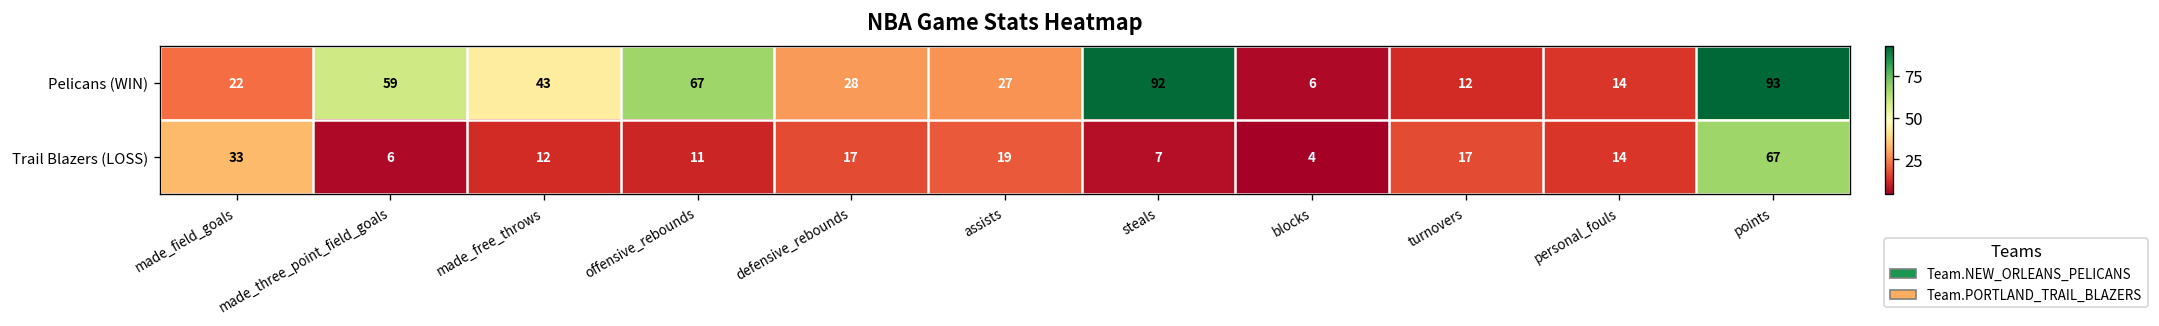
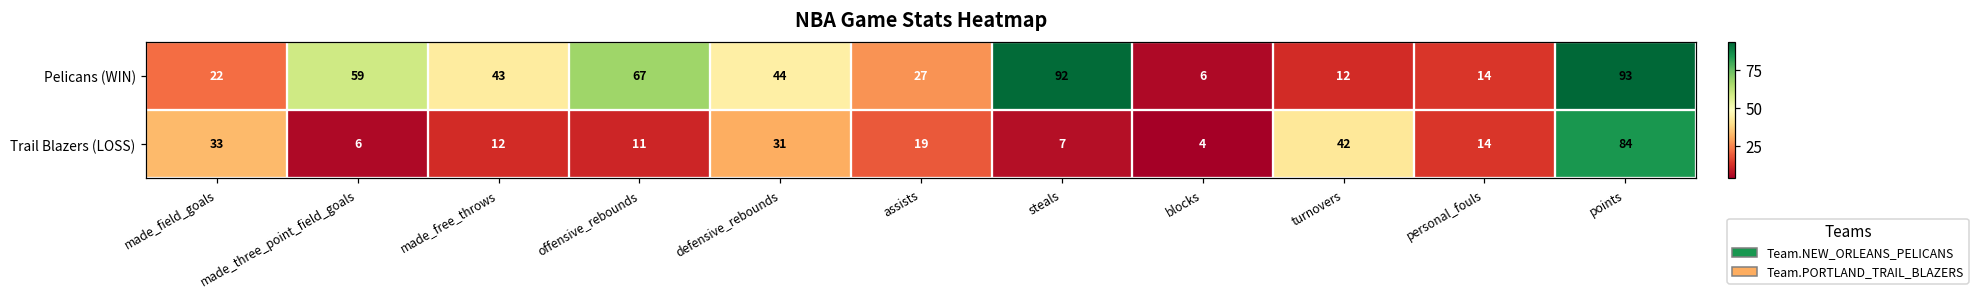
Pelicans (WIN), defensive_rebounds: 28 -> 44
Trail Blazers (LOSS), defensive_rebounds: 17 -> 31
Trail Blazers (LOSS), turnovers: 17 -> 42
Trail Blazers (LOSS), points: 67 -> 84
